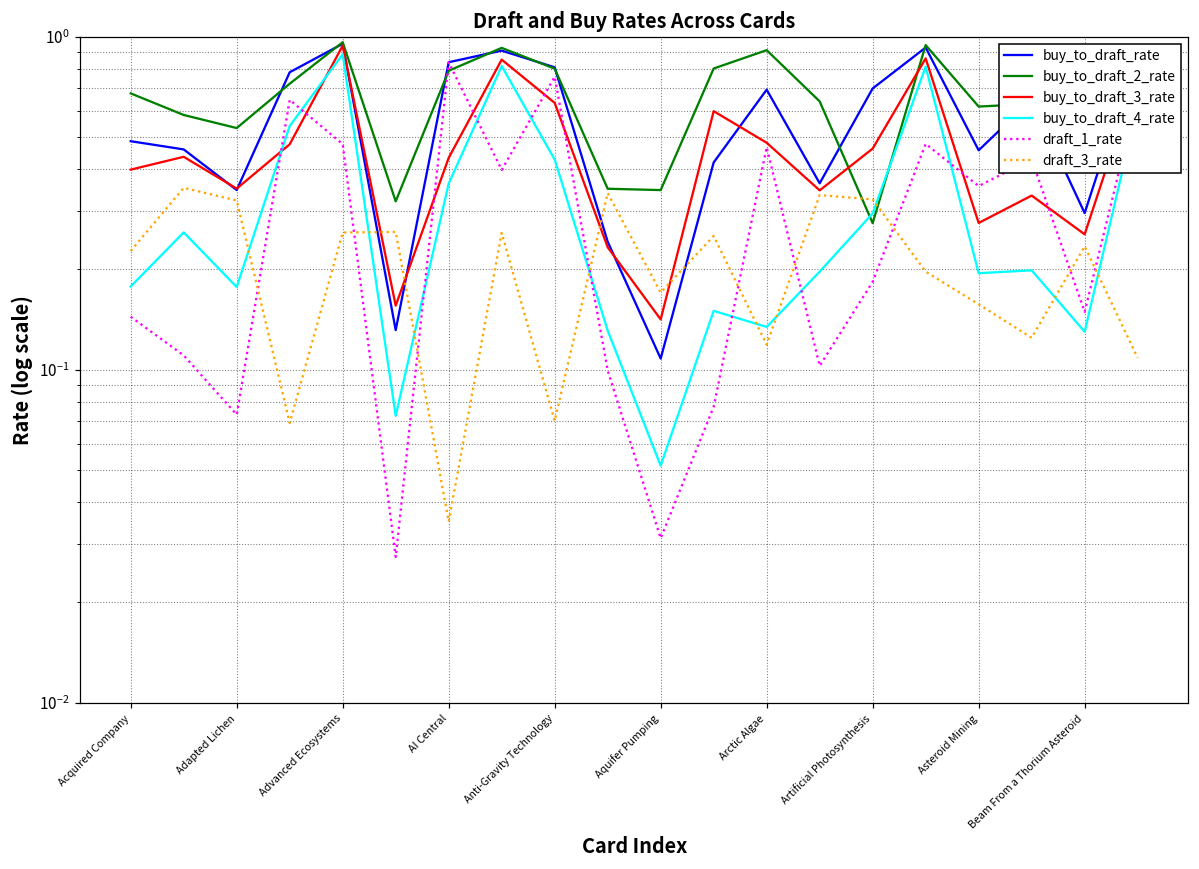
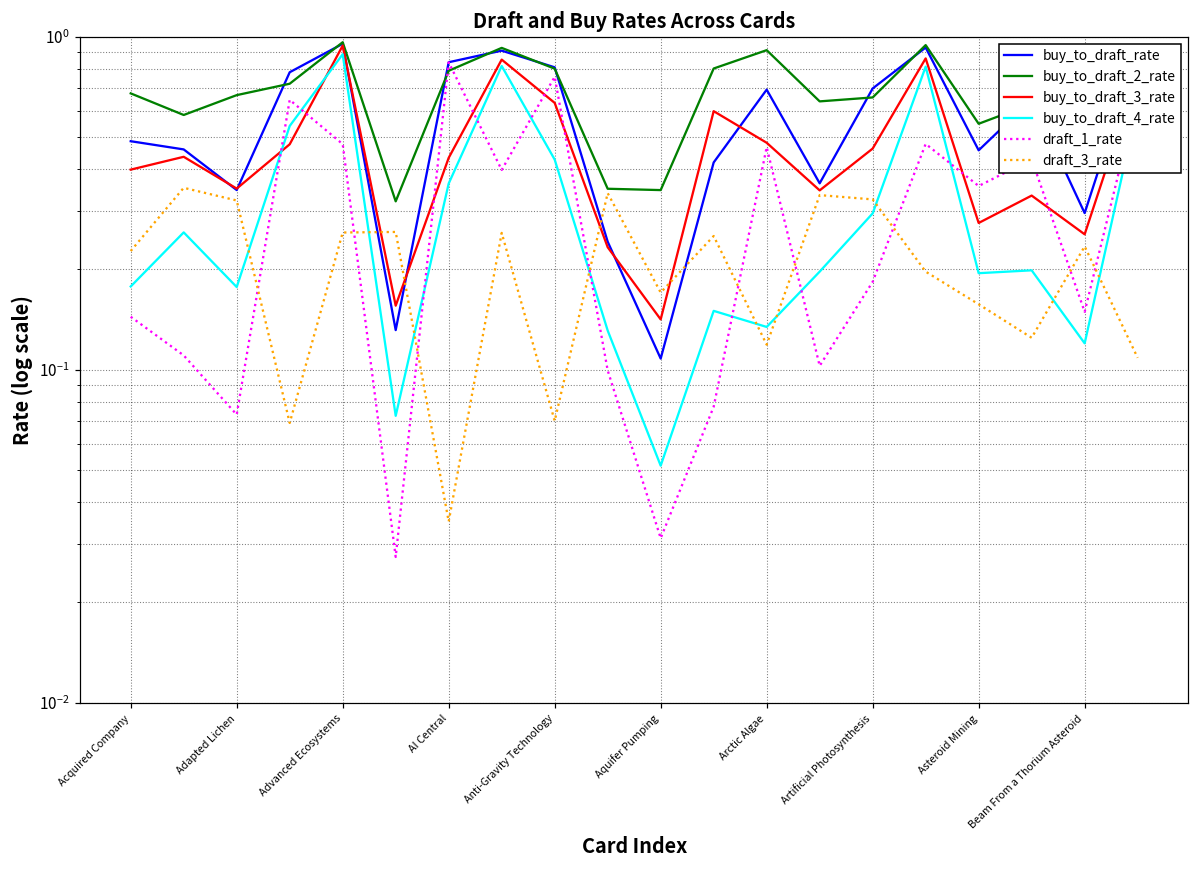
buy_to_draft_2_rate, Adapted Lichen: 0.53 -> 0.67
buy_to_draft_2_rate, Artificial Photosynthesis: 0.28 -> 0.66
buy_to_draft_2_rate, Asteroid Mining: 0.62 -> 0.55
buy_to_draft_4_rate, Beam From a Thorium Asteroid: 0.13 -> 0.12
